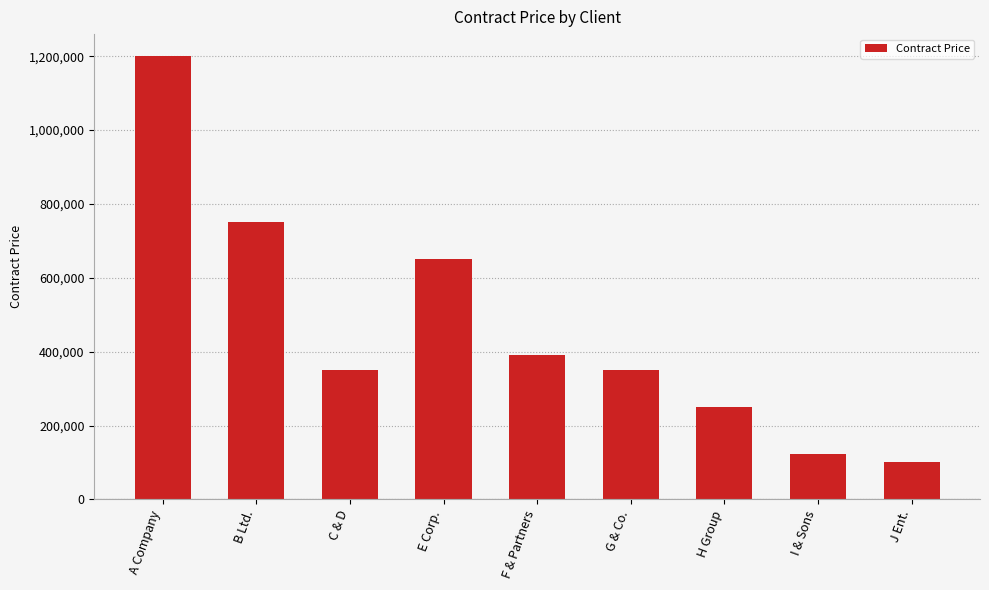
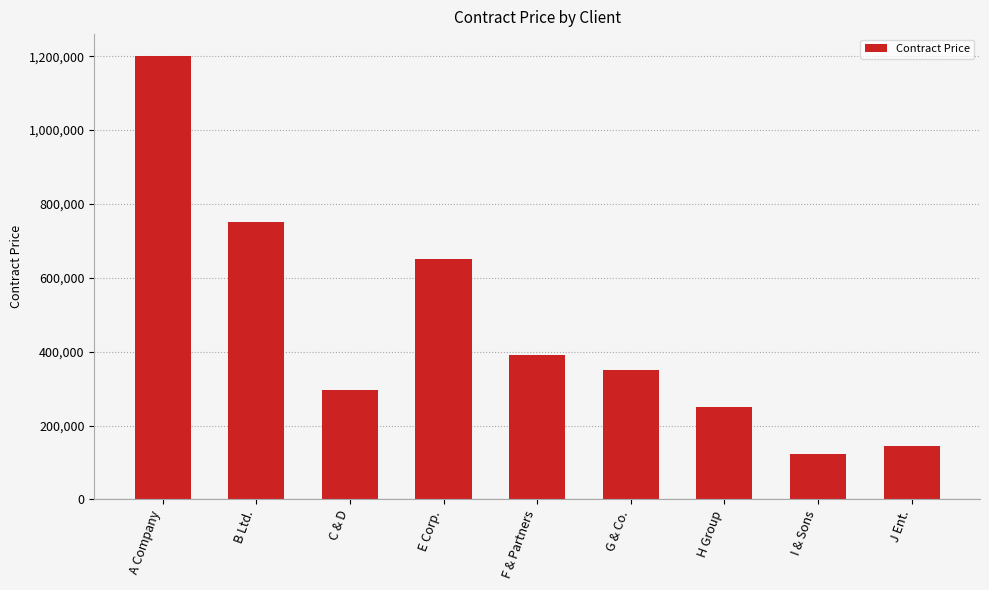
C & D: 350,000 -> 300,000
J Ent.: 100,000 -> 140,000
